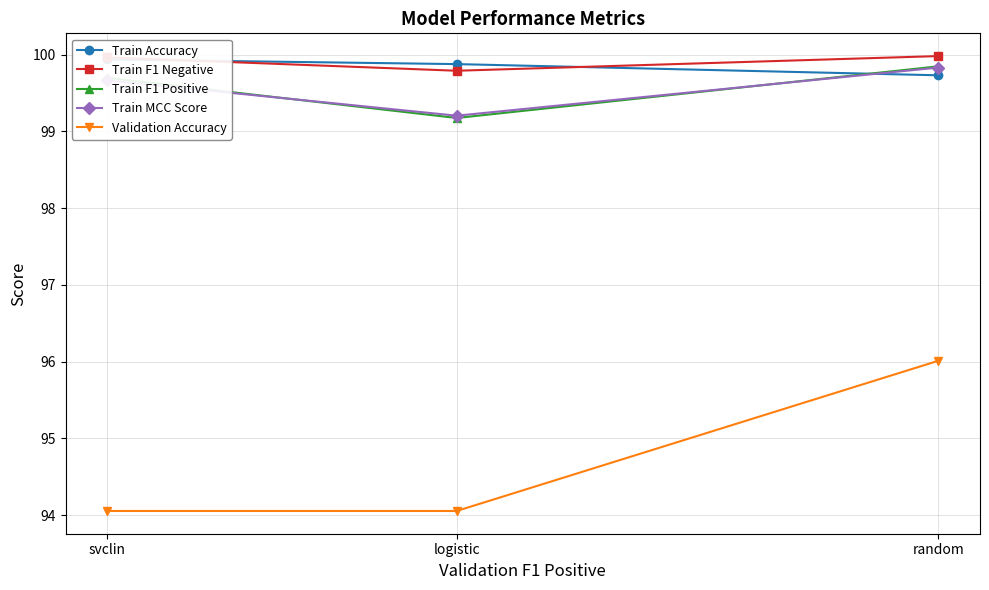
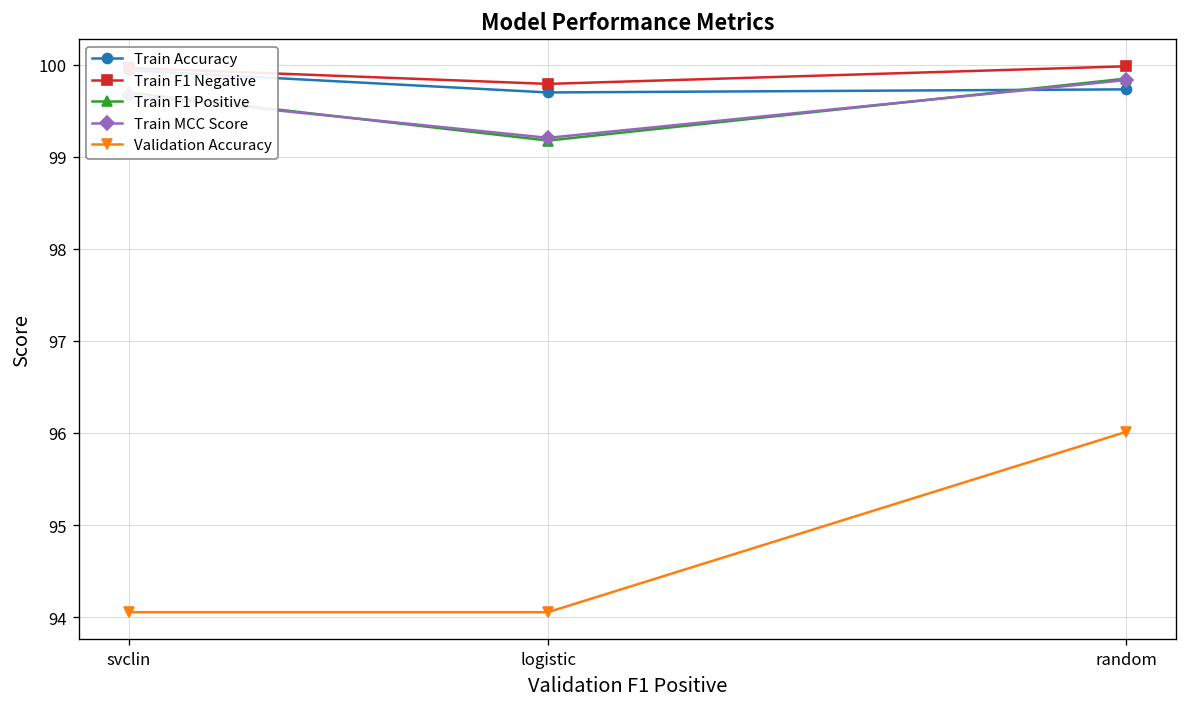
Train Accuracy, logistic: 99.9 -> 99.7
